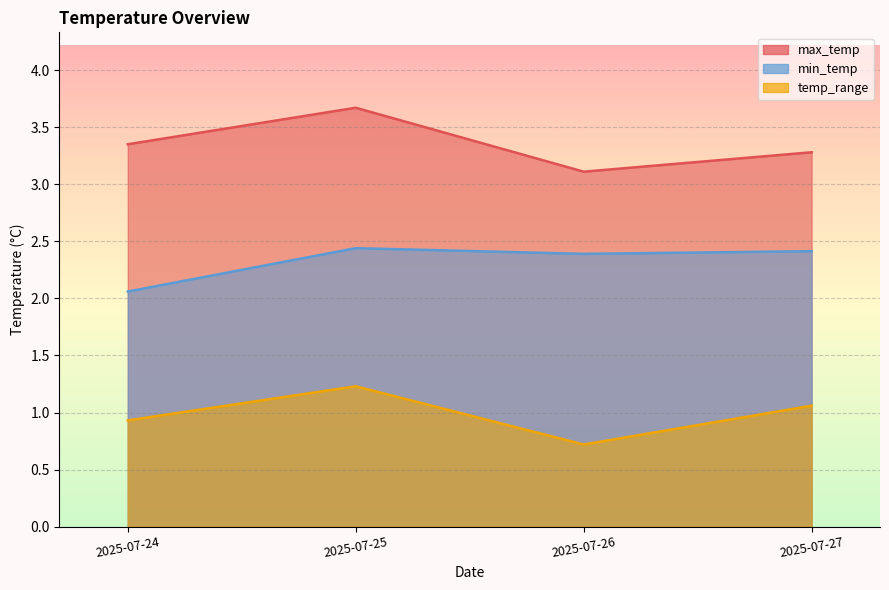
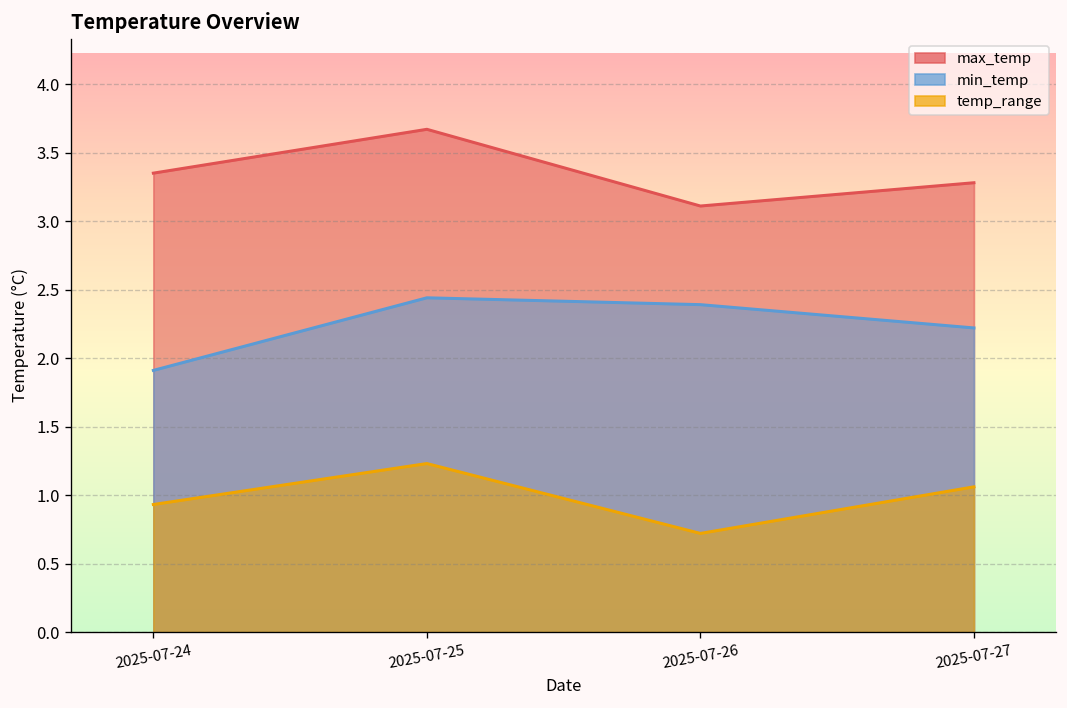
min_temp, 2025-07-24: 2.06 -> 1.91
min_temp, 2025-07-27: 2.41 -> 2.22
